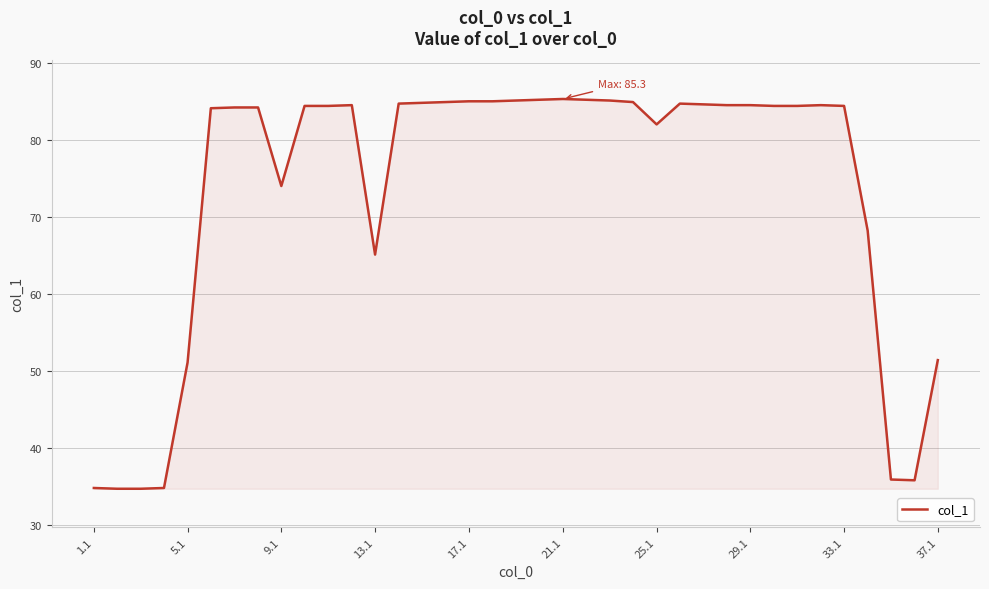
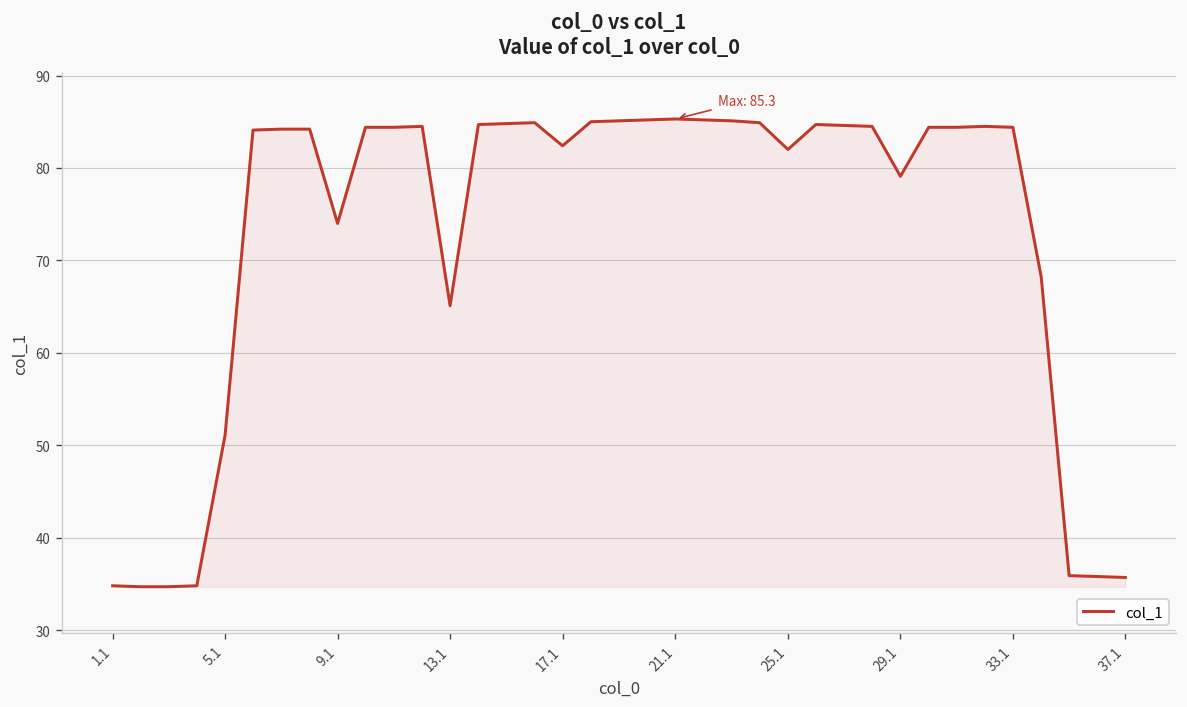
17.1: 85 -> 82
29.1: 85 -> 79
37.1: 51 -> 36
